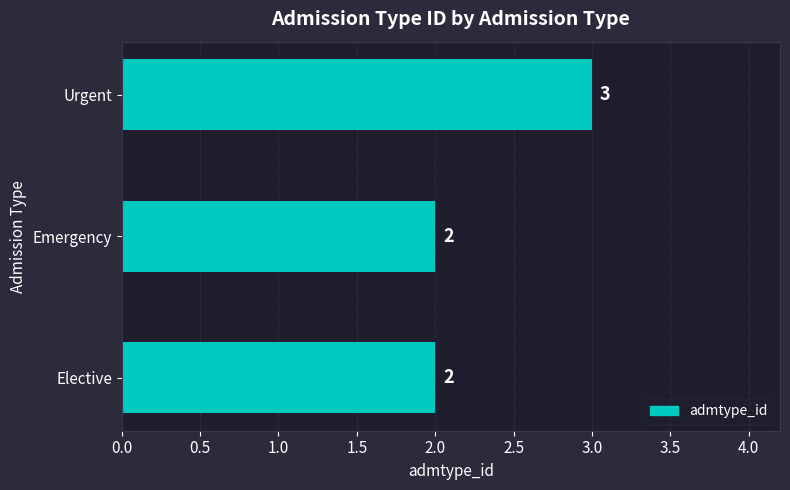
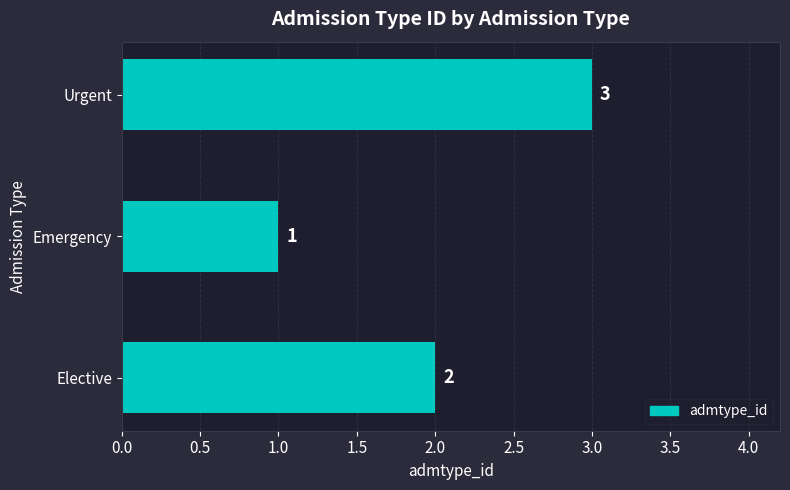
Emergency: 2 -> 1
